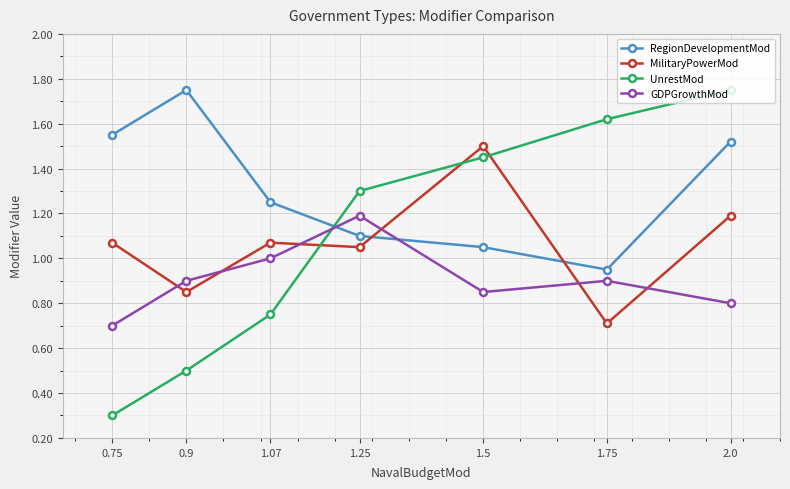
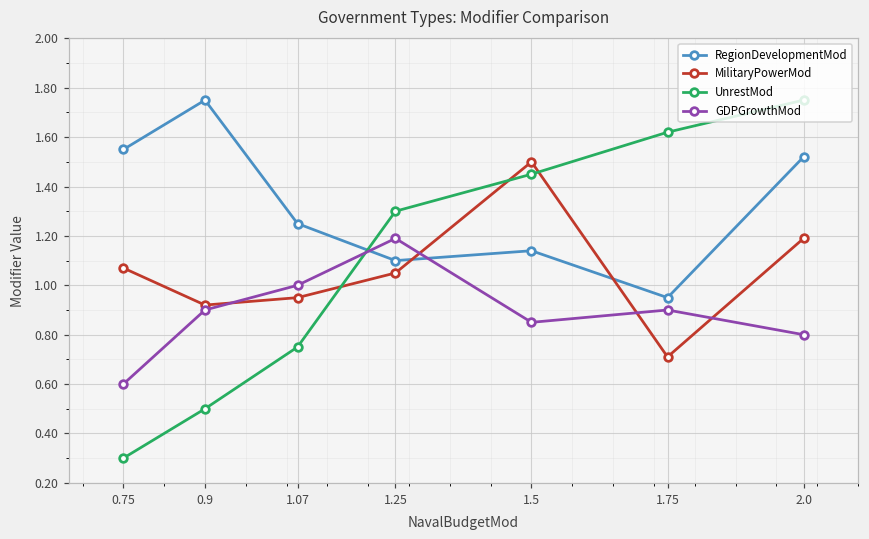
GDPGrowthMod, 0.75: 0.7 -> 0.6
MilitaryPowerMod, 0.9: 0.85 -> 0.92
MilitaryPowerMod, 1.07: 1.07 -> 0.95
RegionDevelopmentMod, 1.5: 1.05 -> 1.14
